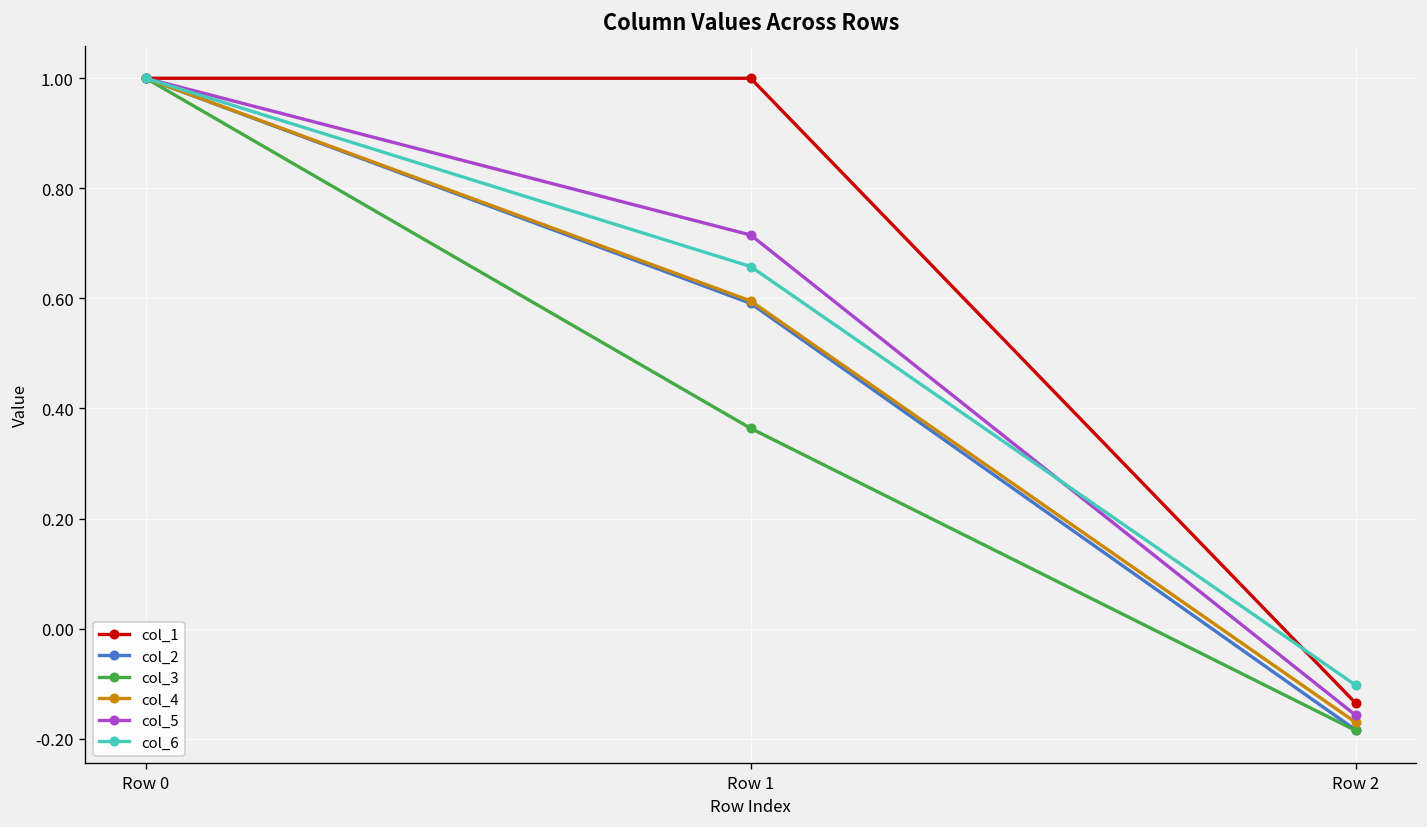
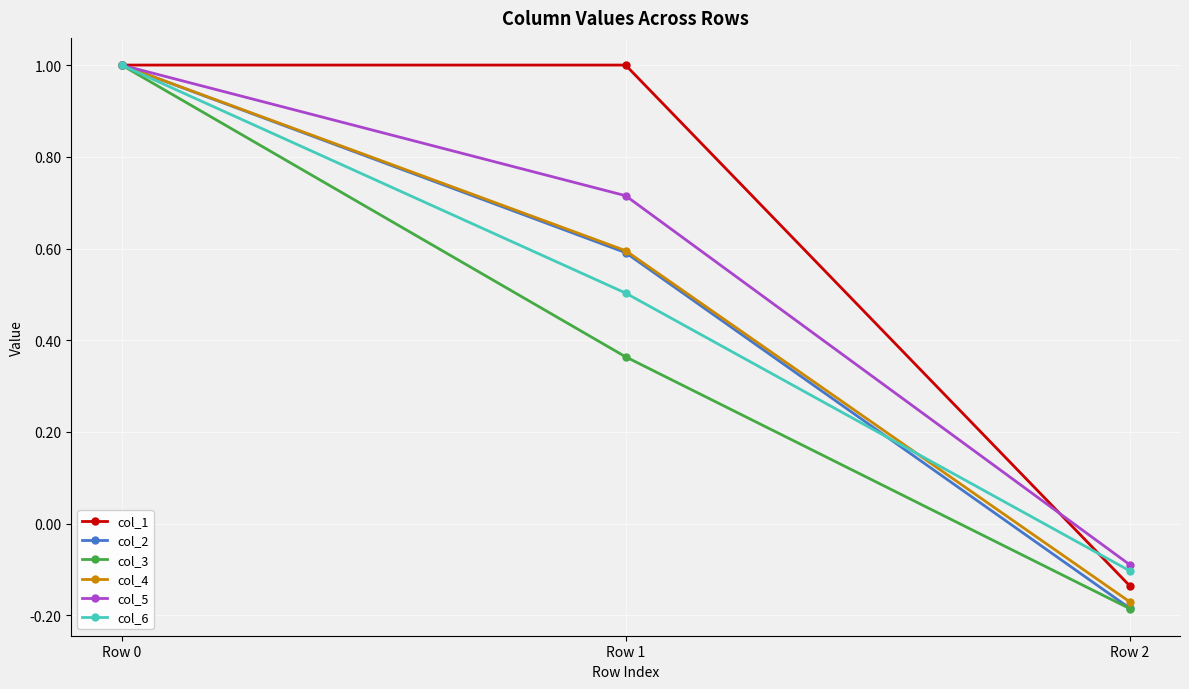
col_6, Row 1: 0.66 -> 0.50
col_5, Row 2: -0.16 -> -0.09
